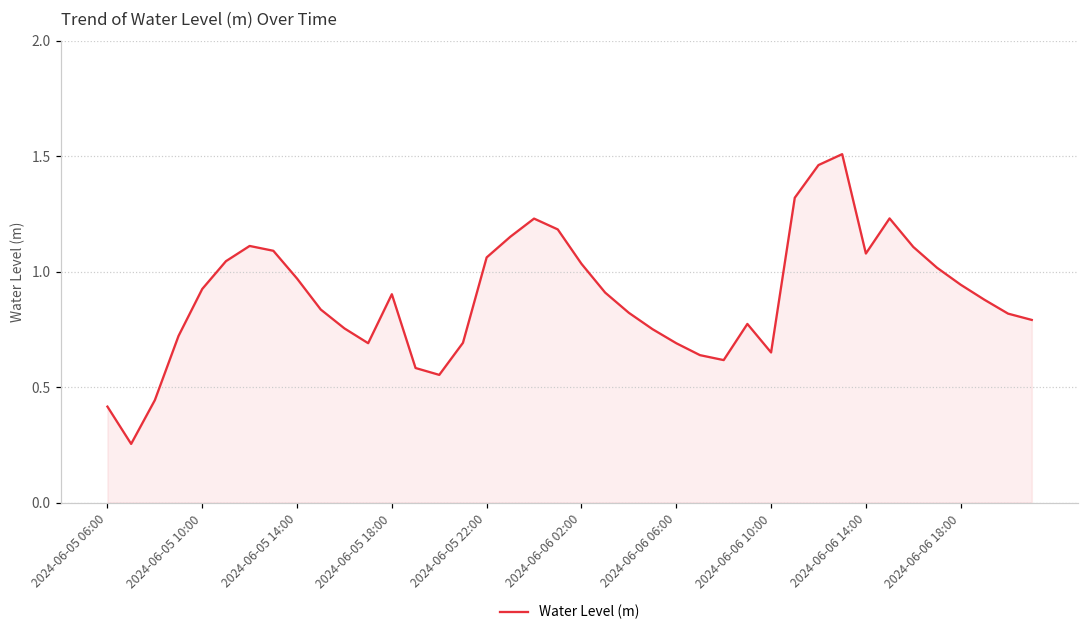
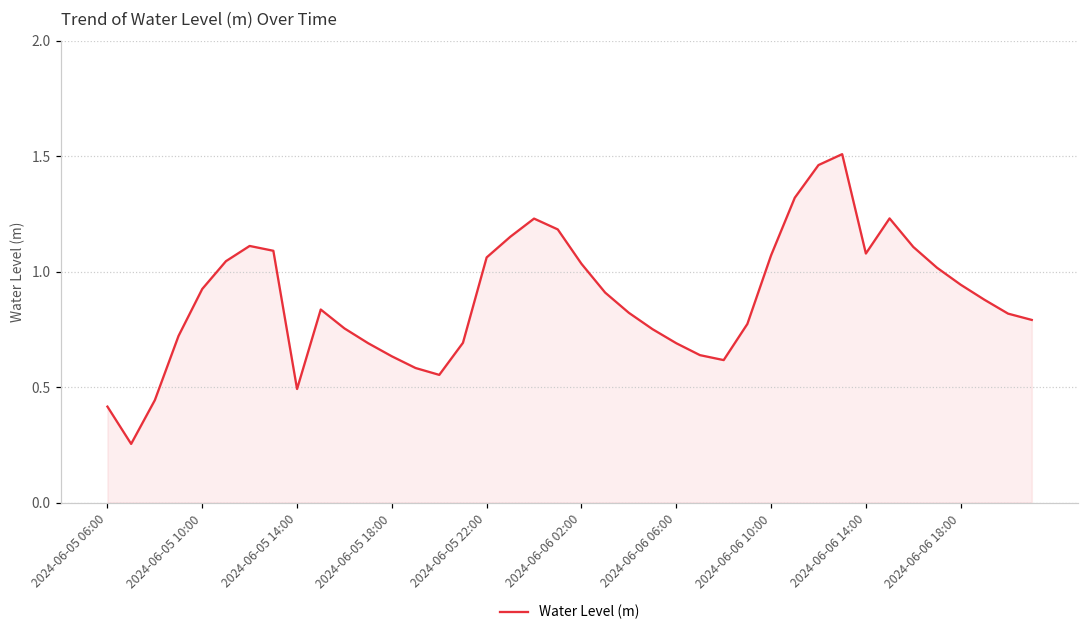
2024-06-05 14:00: 0.97 -> 0.49
2024-06-05 18:00: 0.90 -> 0.63
2024-06-06 10:00: 0.65 -> 1.07
